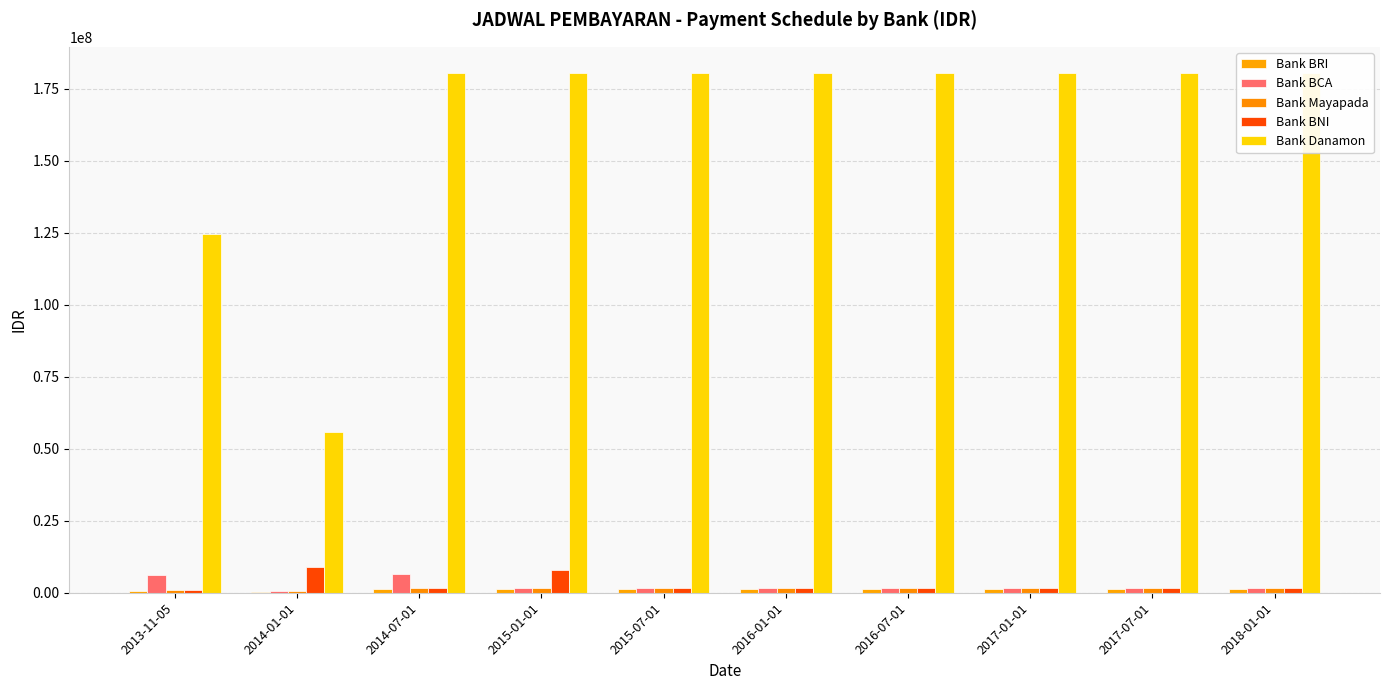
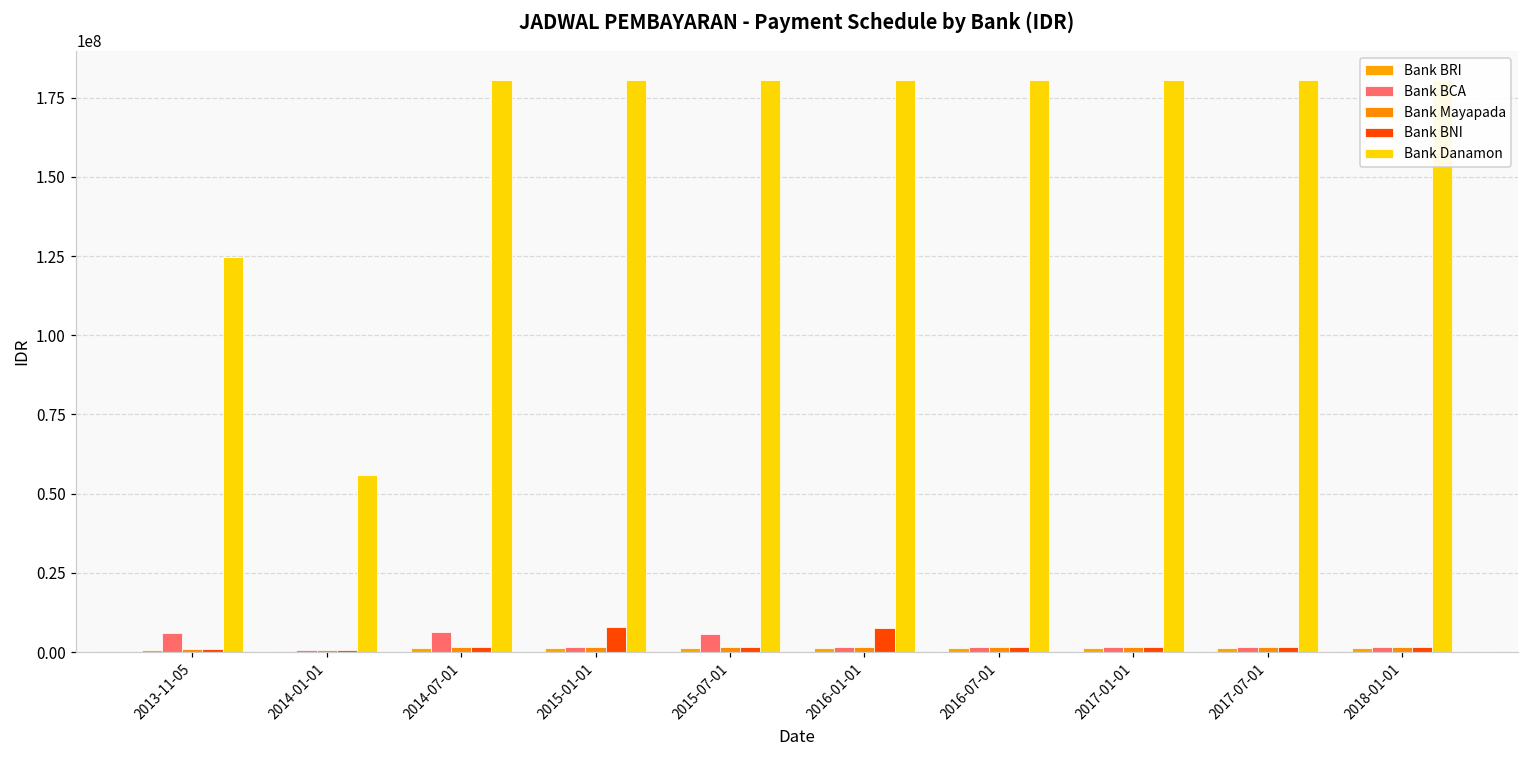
Bank BNI, 2014-01-01: 9000000 -> 1000000
Bank BCA, 2015-07-01: 2000000 -> 6000000
Bank BNI, 2016-01-01: 2000000 -> 7000000
